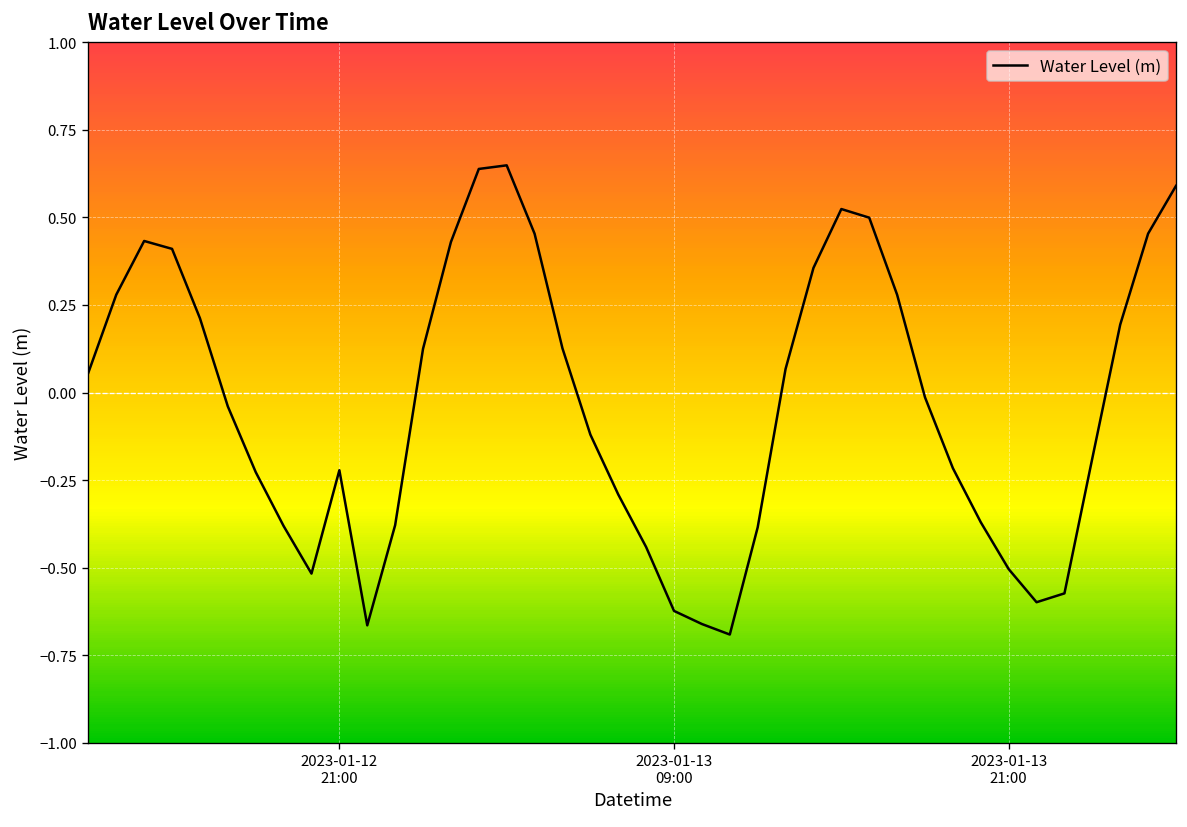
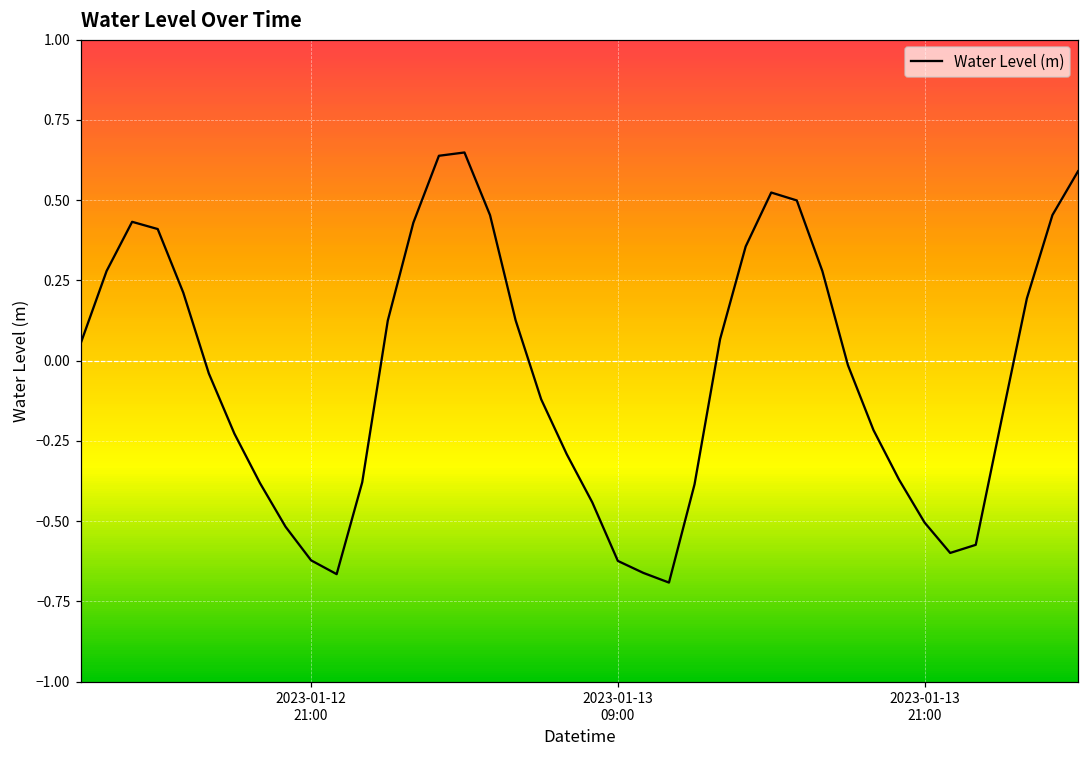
2023-01-12 21:00: -0.22 -> -0.62
